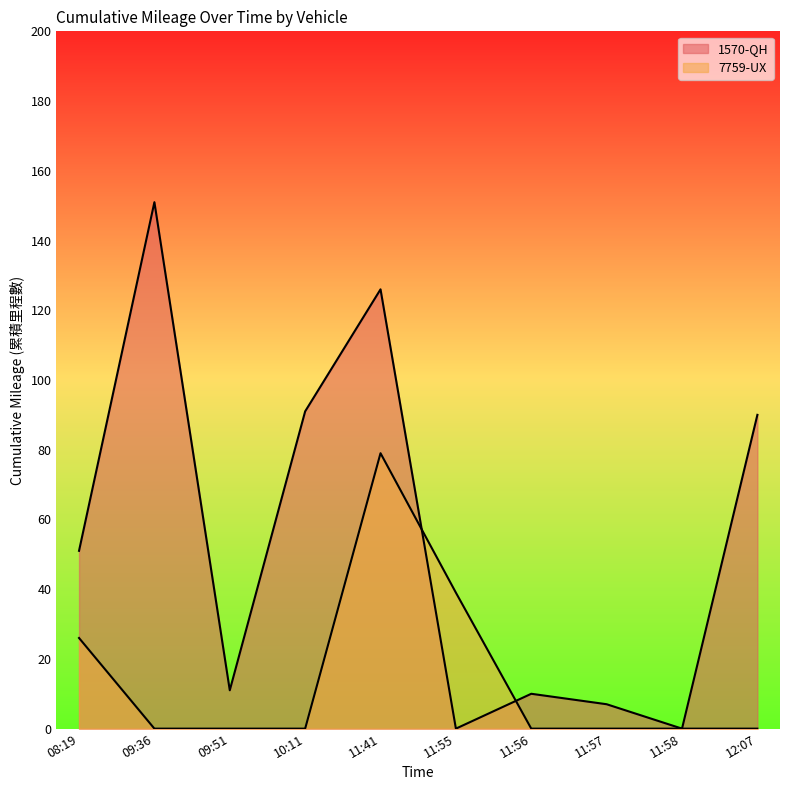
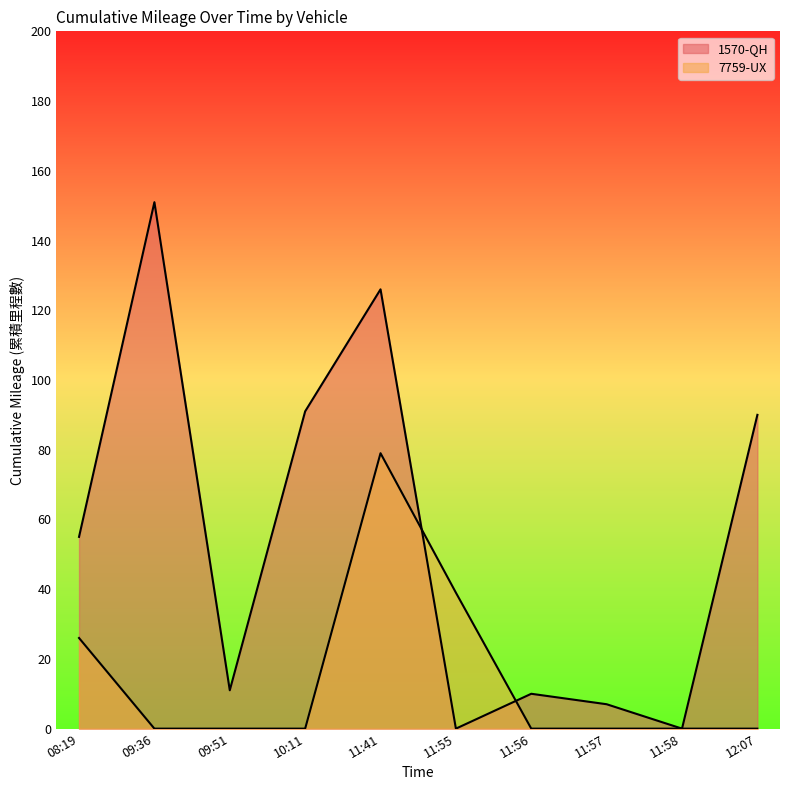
1570-QH, 08:19: 51 -> 55
